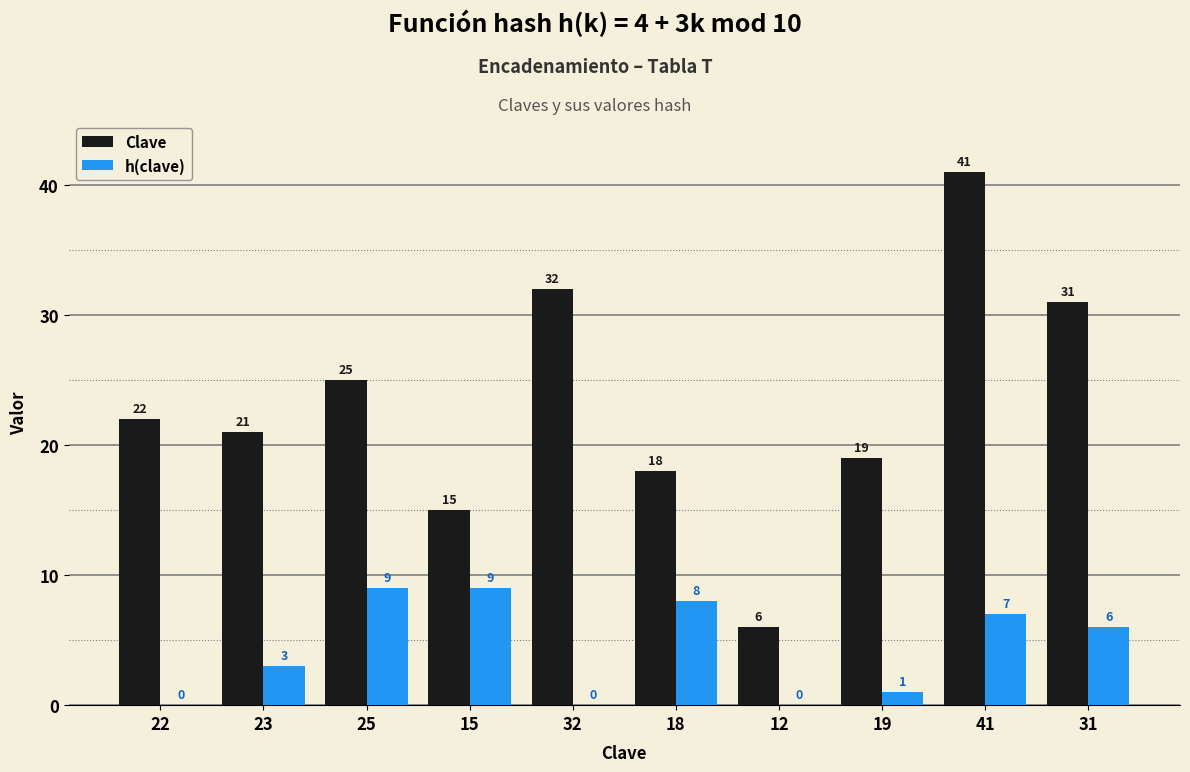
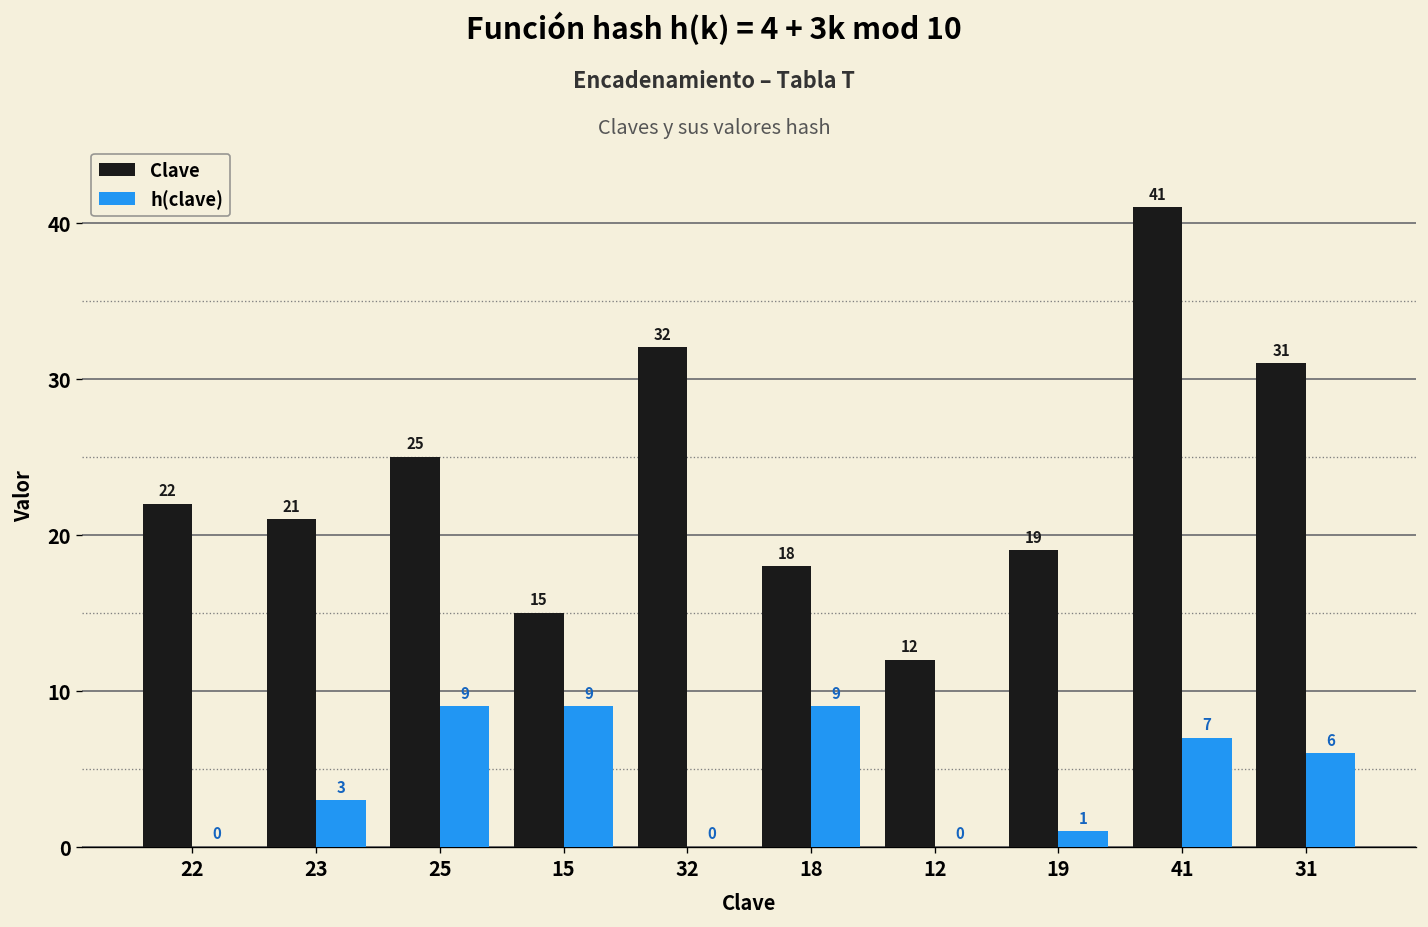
h(clave), 18: 8 -> 9
Clave, 12: 6 -> 12
